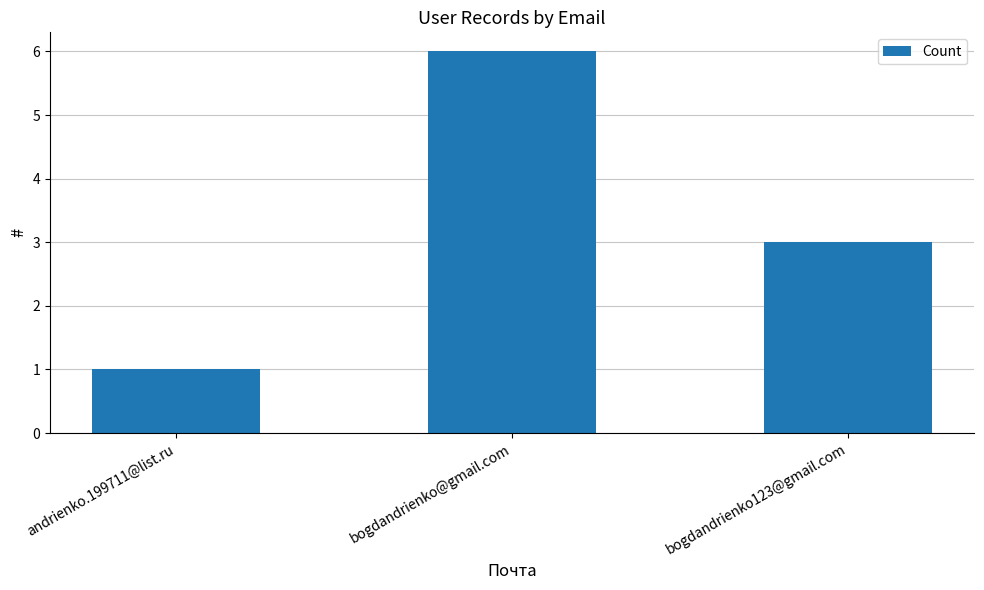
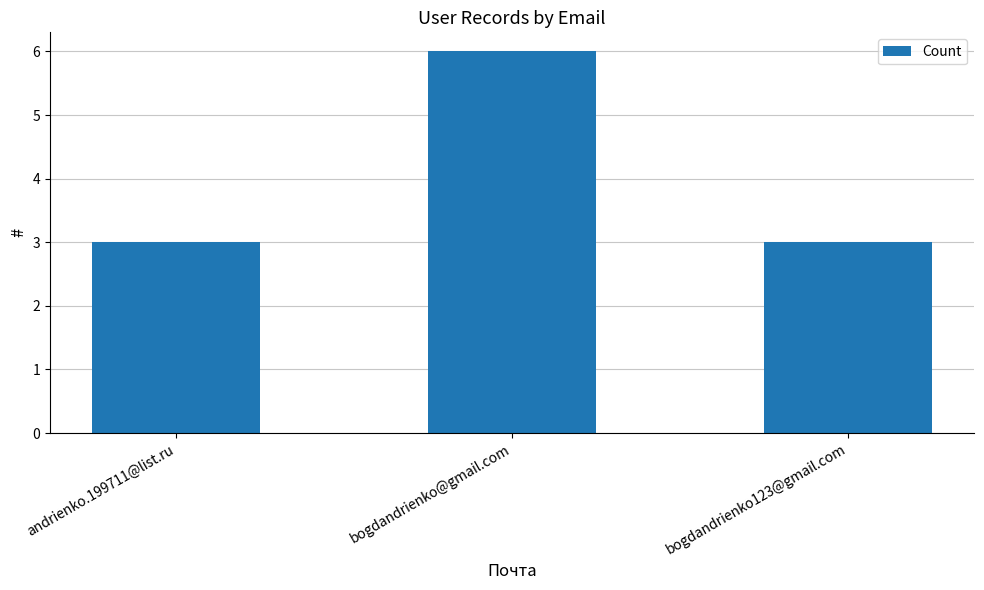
andrienko.199711@list.ru: 1 -> 3
